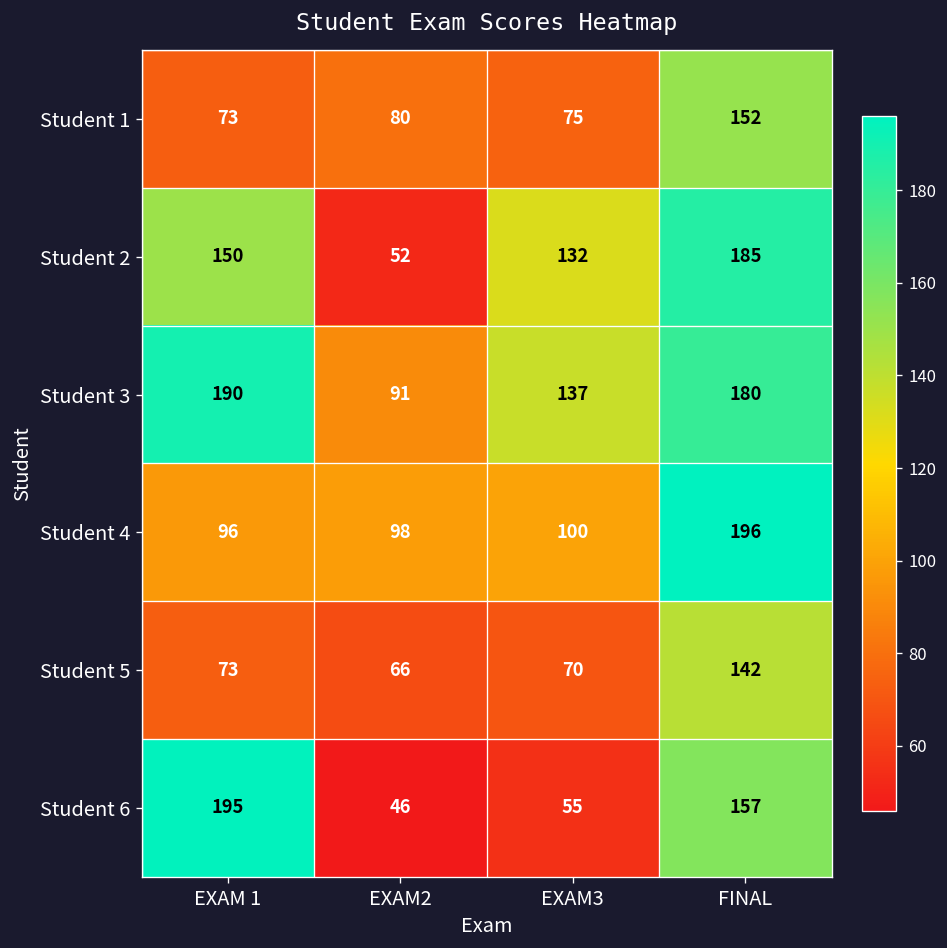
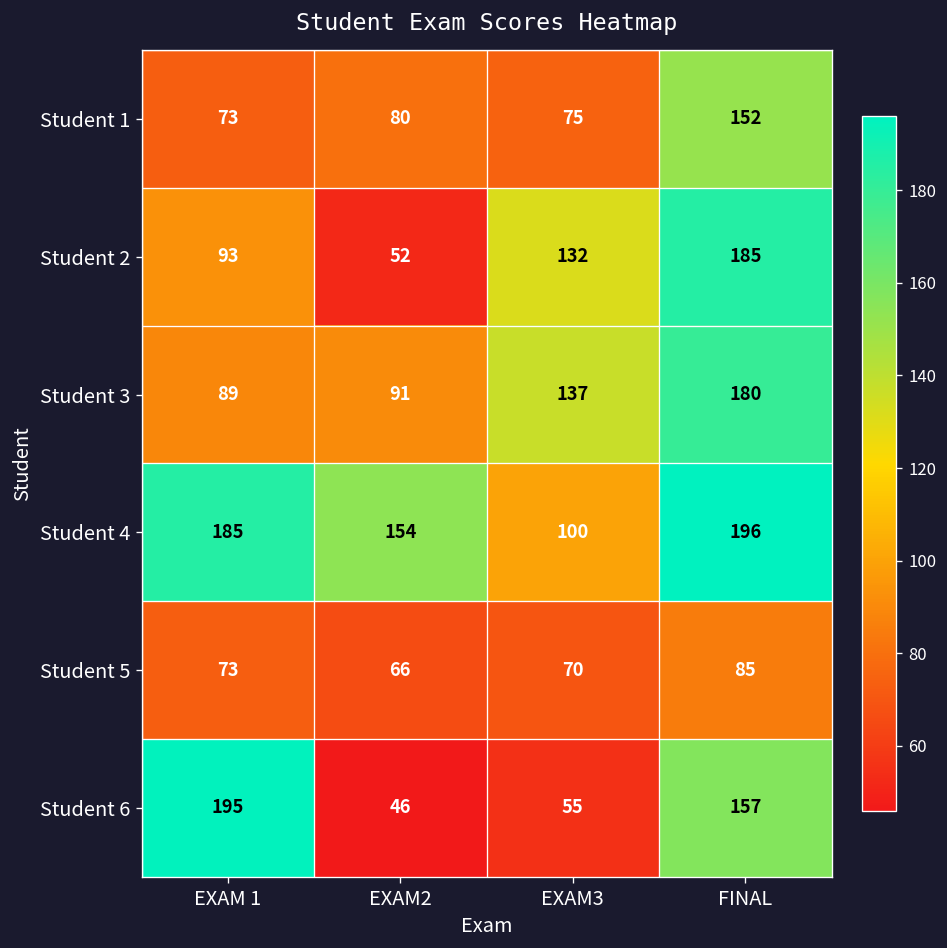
Student 2, EXAM 1: 150 -> 93
Student 3, EXAM 1: 190 -> 89
Student 4, EXAM 1: 96 -> 185
Student 4, EXAM2: 98 -> 154
Student 5, FINAL: 142 -> 85
